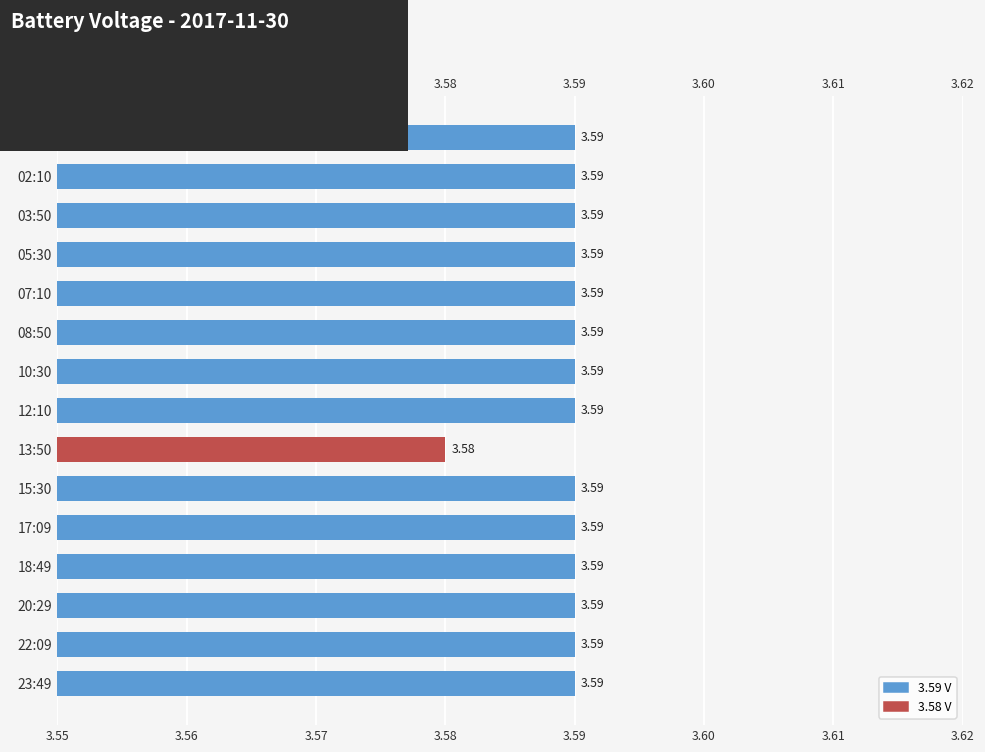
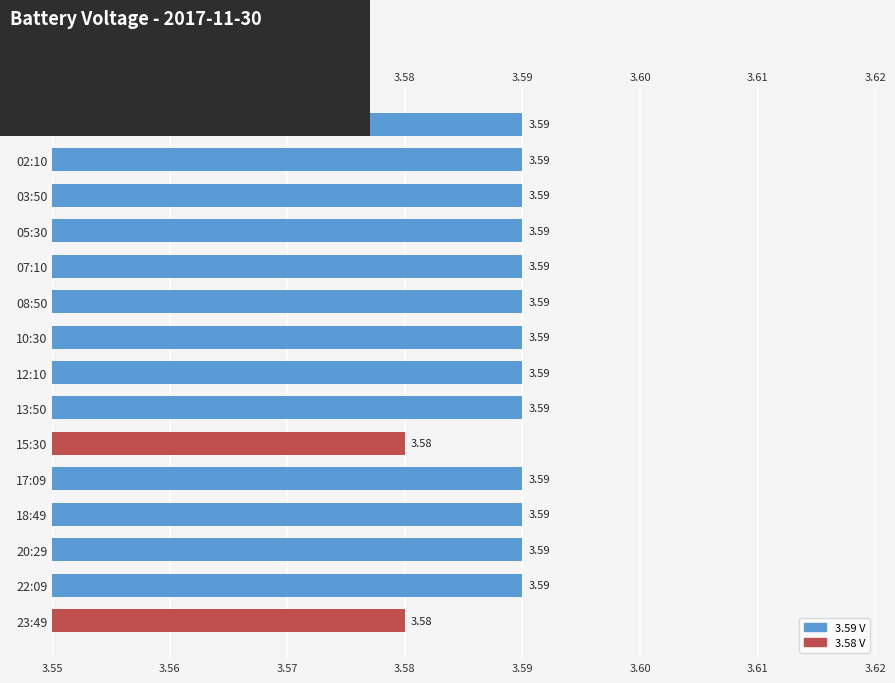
13:50: 3.58 -> 3.59
15:30: 3.59 -> 3.58
23:49: 3.59 -> 3.58
